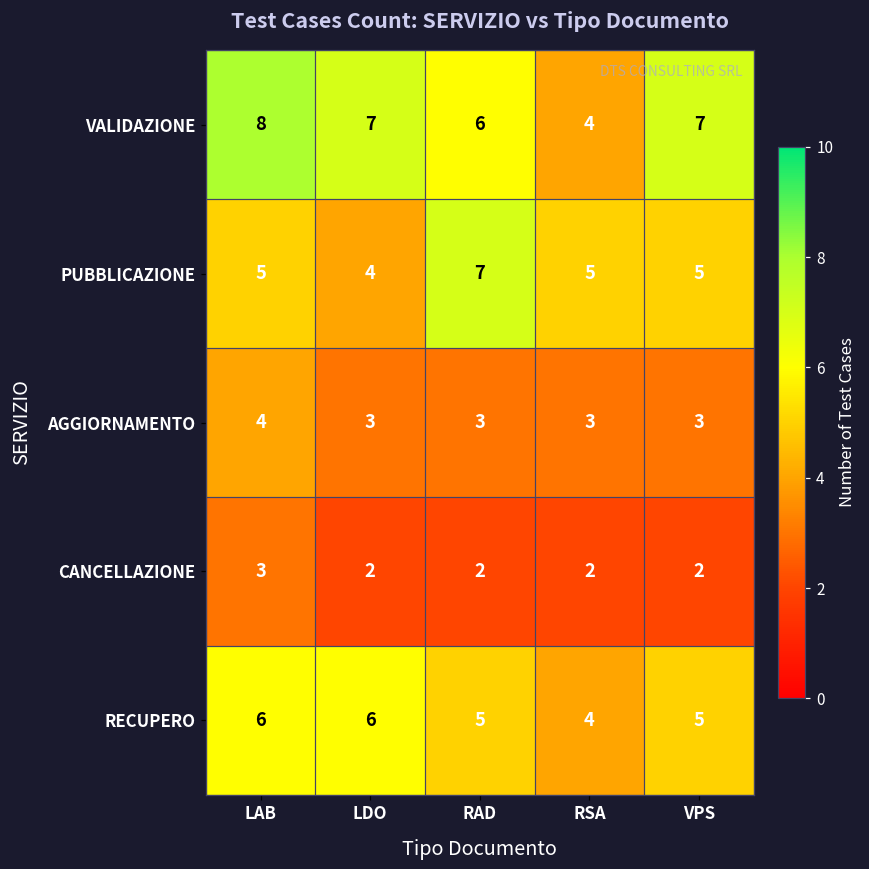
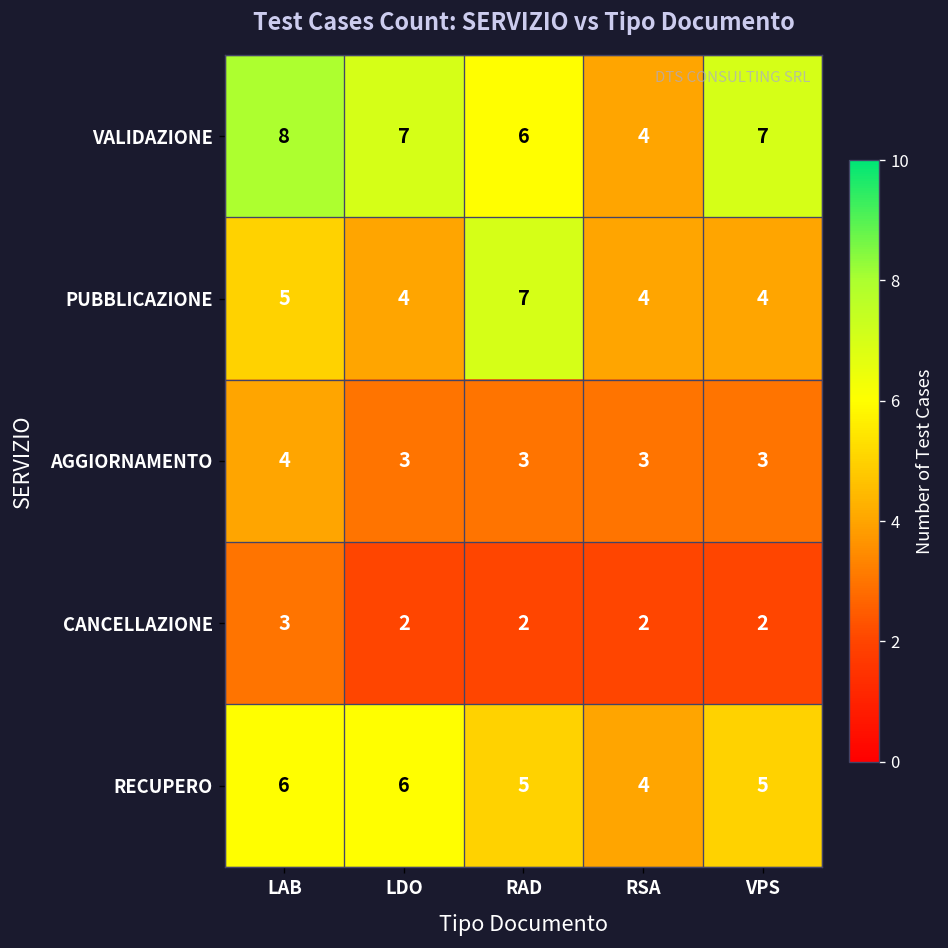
PUBBLICAZIONE, RSA: 5 -> 4
PUBBLICAZIONE, VPS: 5 -> 4
